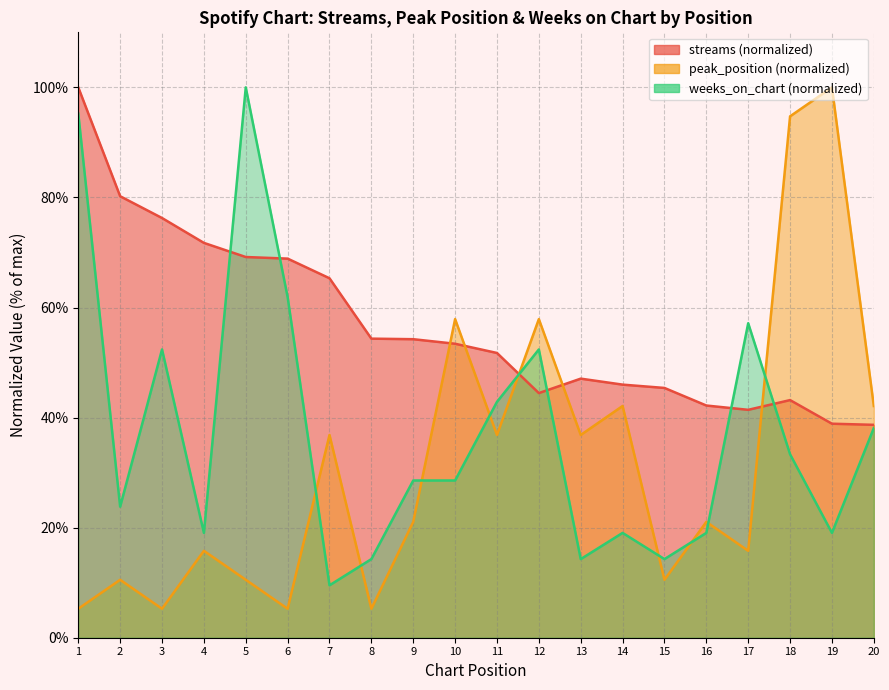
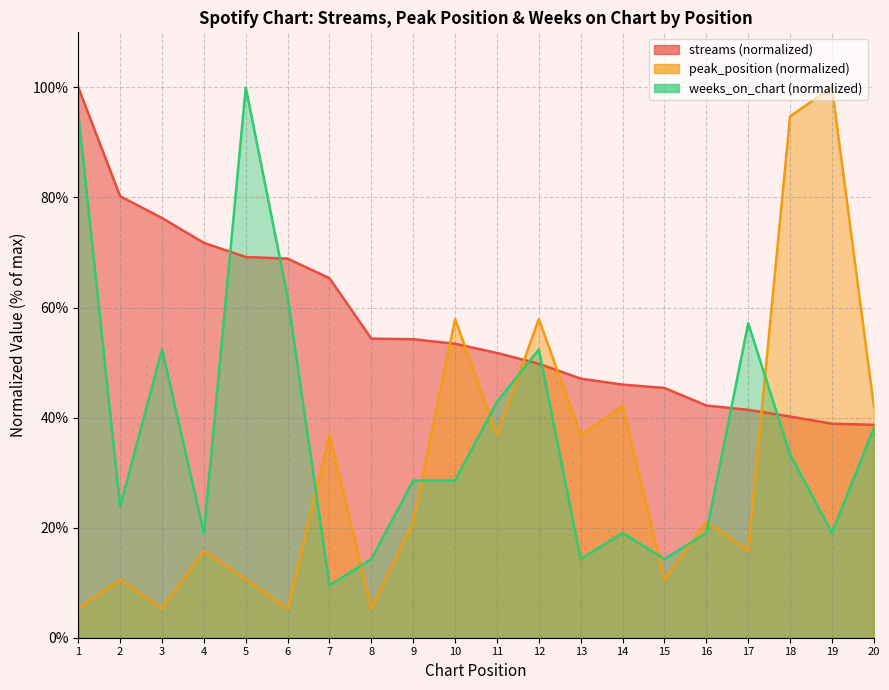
streams (normalized), 12: 44% -> 50%
streams (normalized), 18: 43% -> 40%
